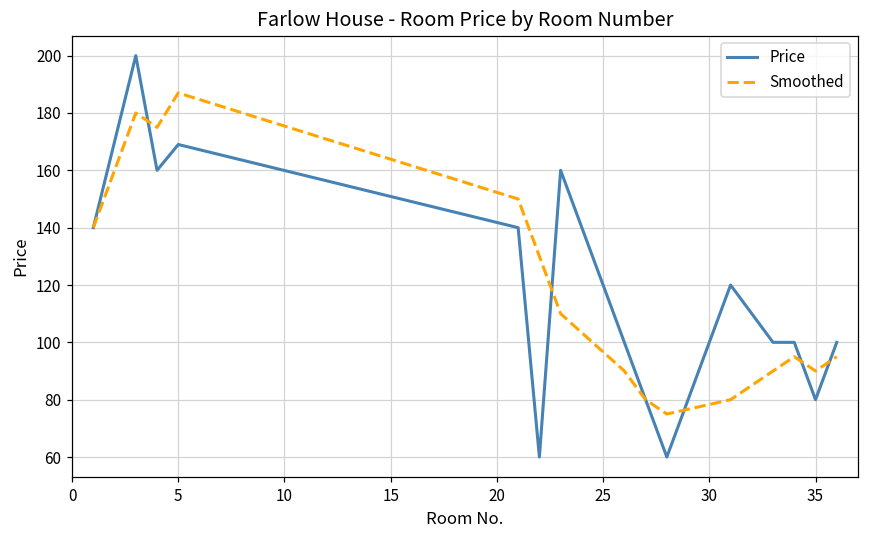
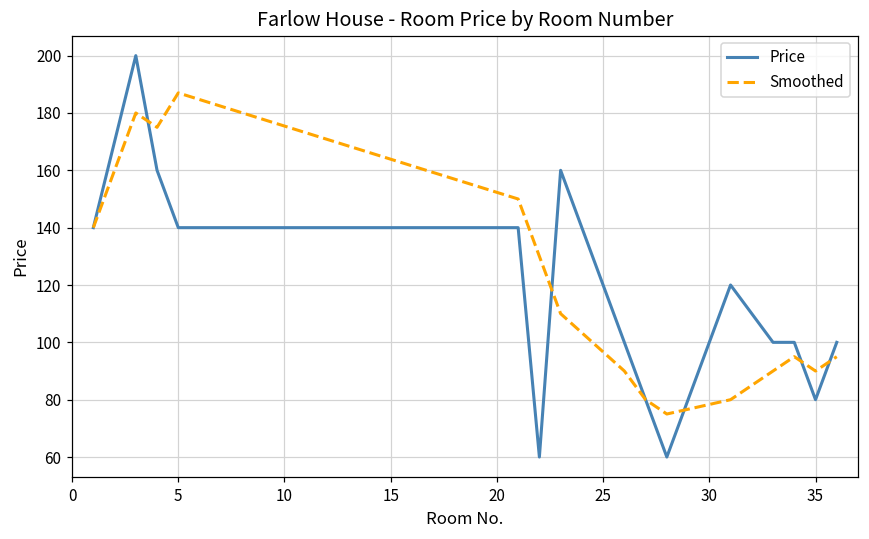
Price, 5: 169 -> 140
